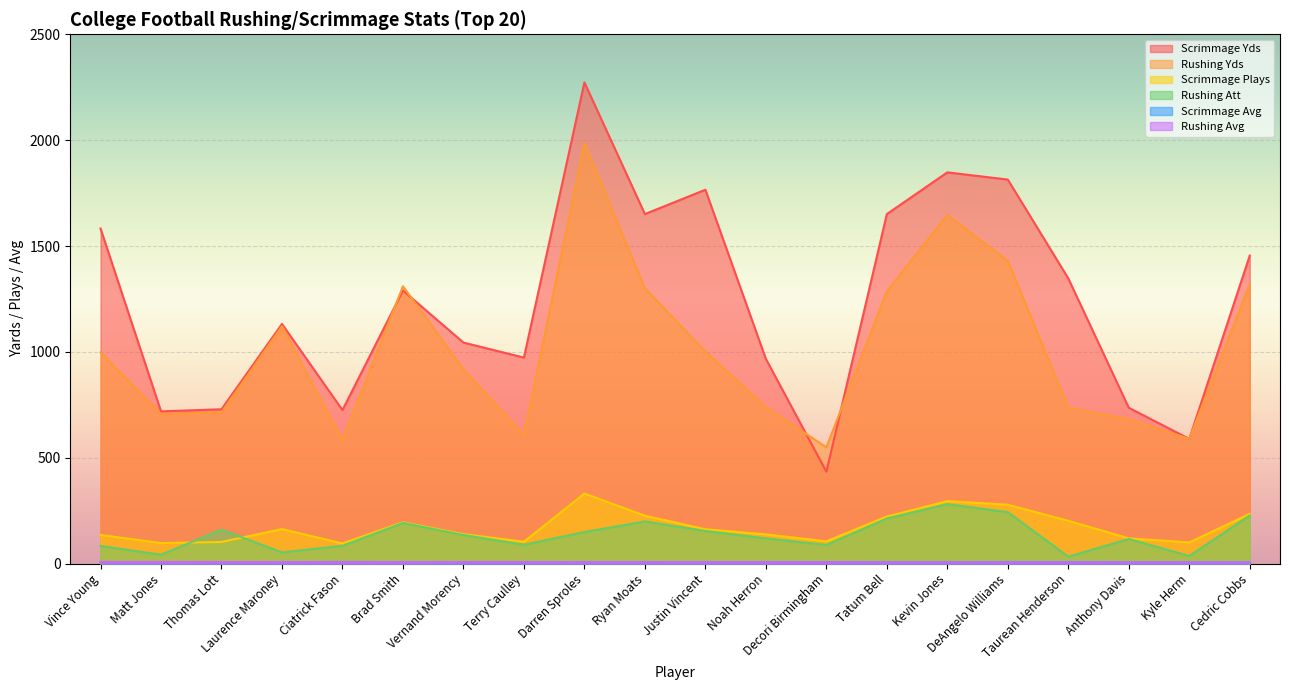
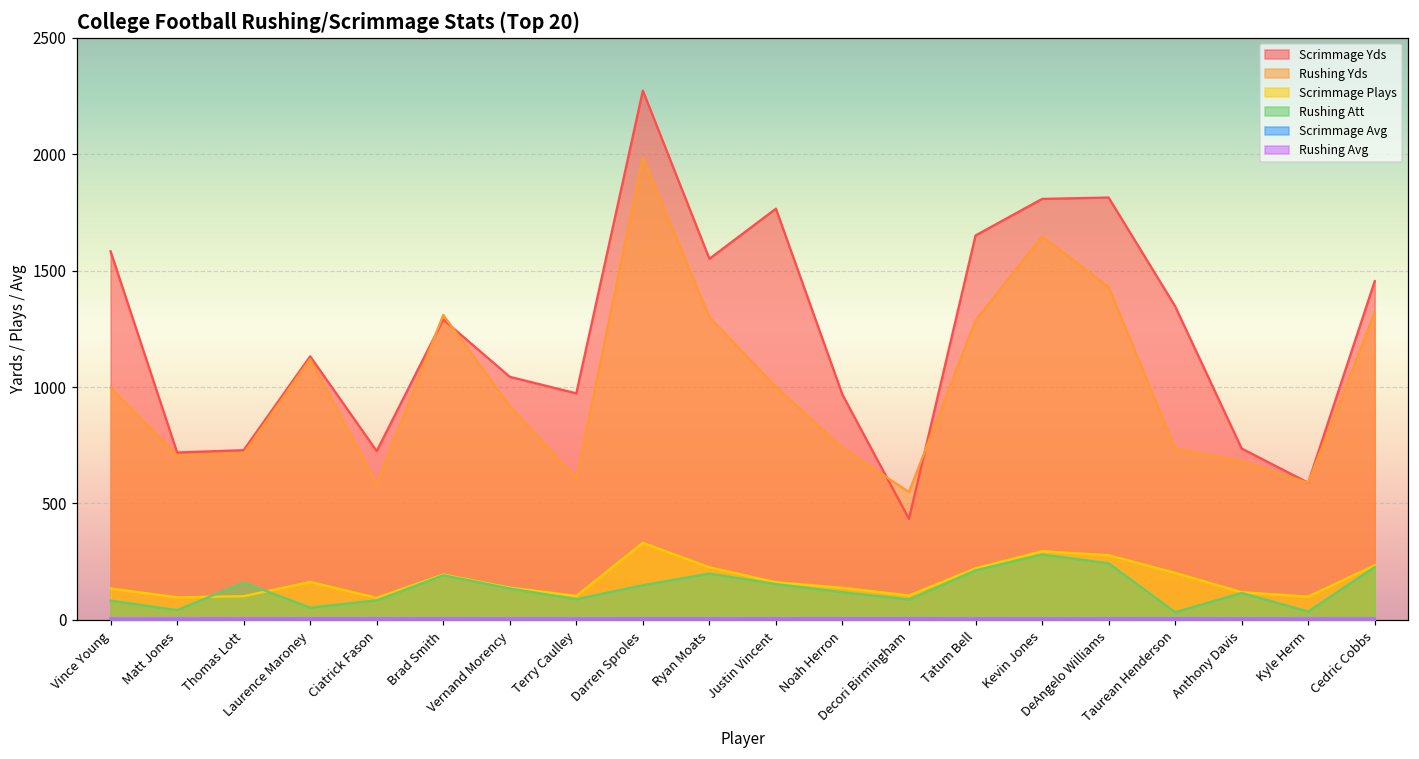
Scrimmage Yds, Ryan Moats: 1650 -> 1550
Scrimmage Yds, Kevin Jones: 1850 -> 1810
